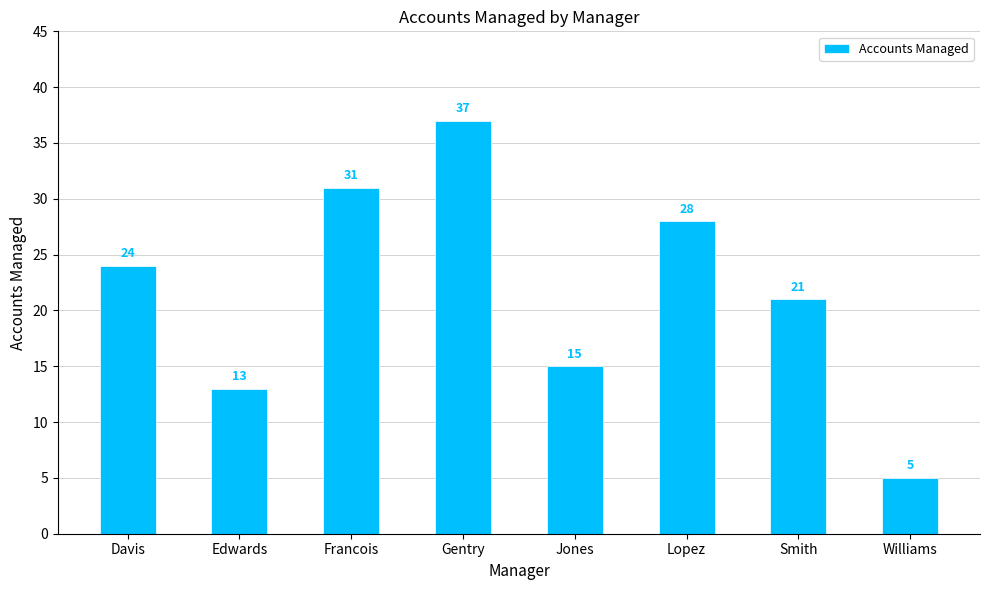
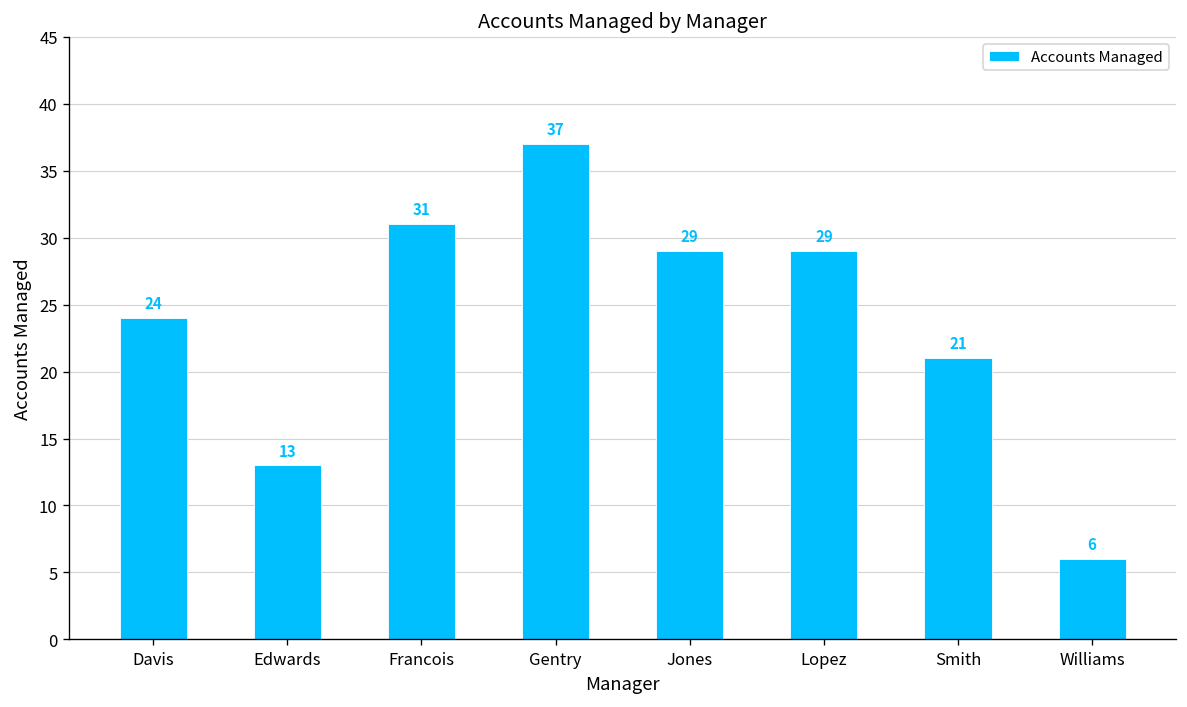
Jones: 15 -> 29
Lopez: 28 -> 29
Williams: 5 -> 6
